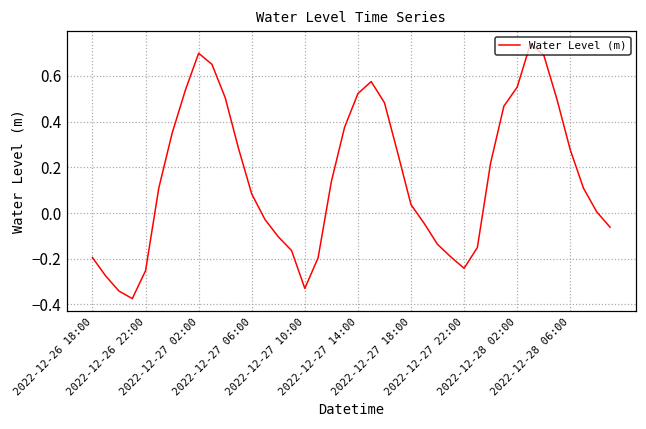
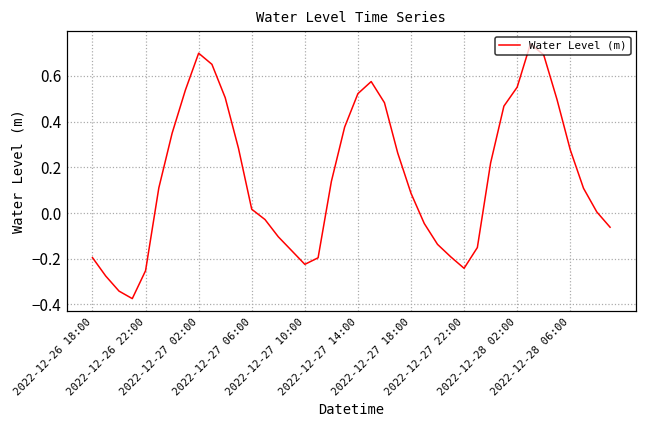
2022-12-27 06:00: 0.08 -> 0.02
2022-12-27 10:00: -0.33 -> -0.22
2022-12-27 18:00: 0.04 -> 0.09
